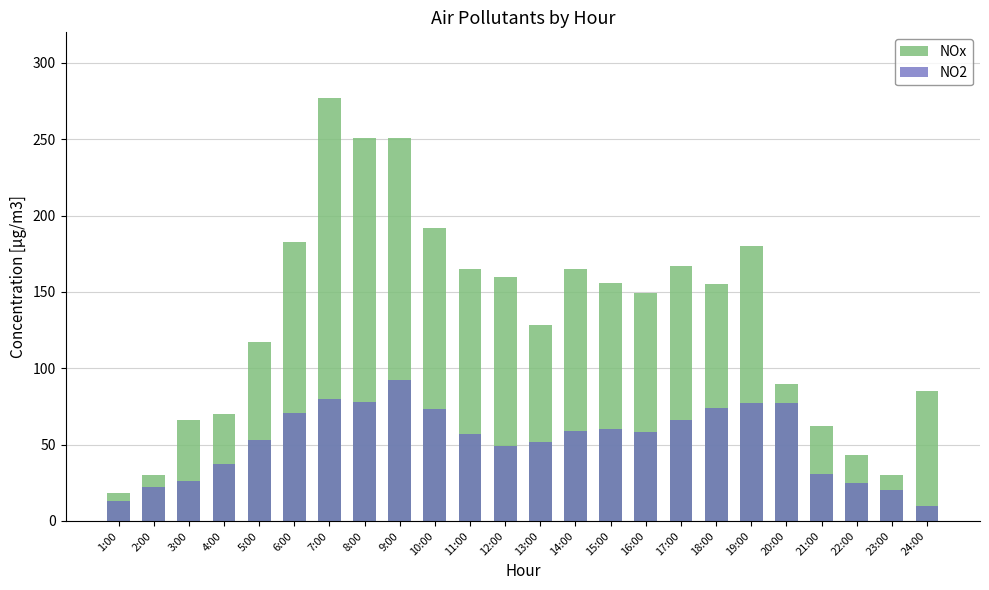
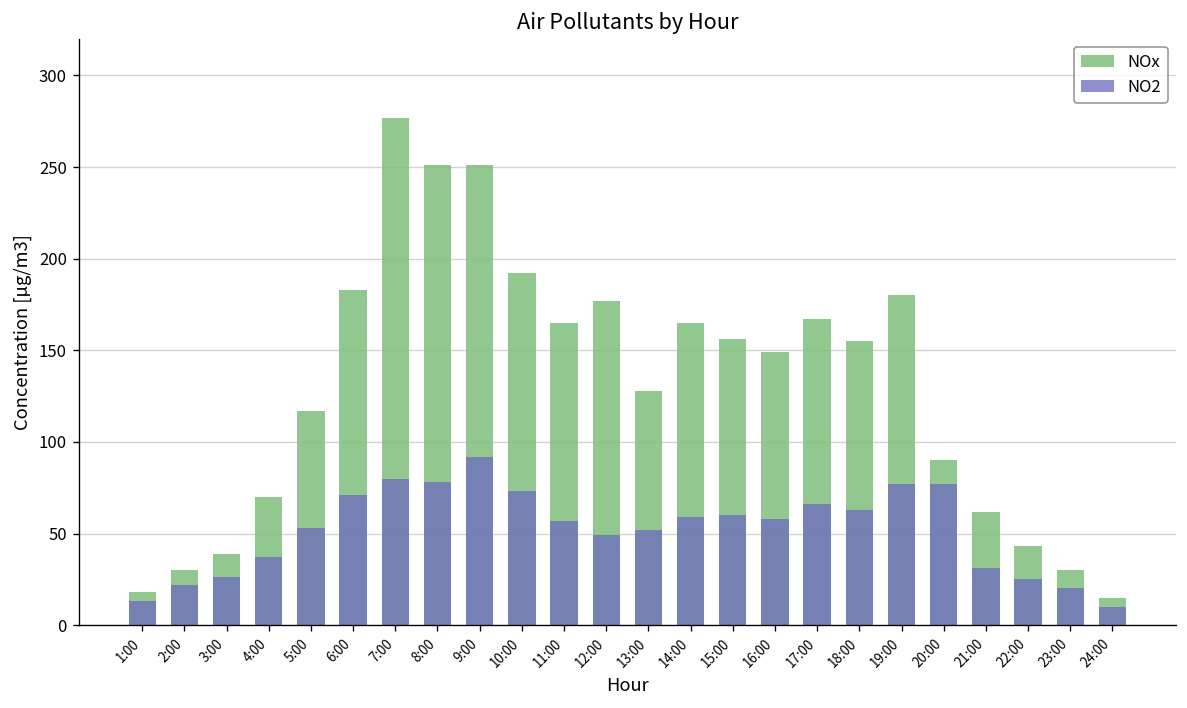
NOx, 3:00: 66 -> 39
NOx, 12:00: 160 -> 177
NO2, 18:00: 74 -> 63
NOx, 24:00: 85 -> 15
